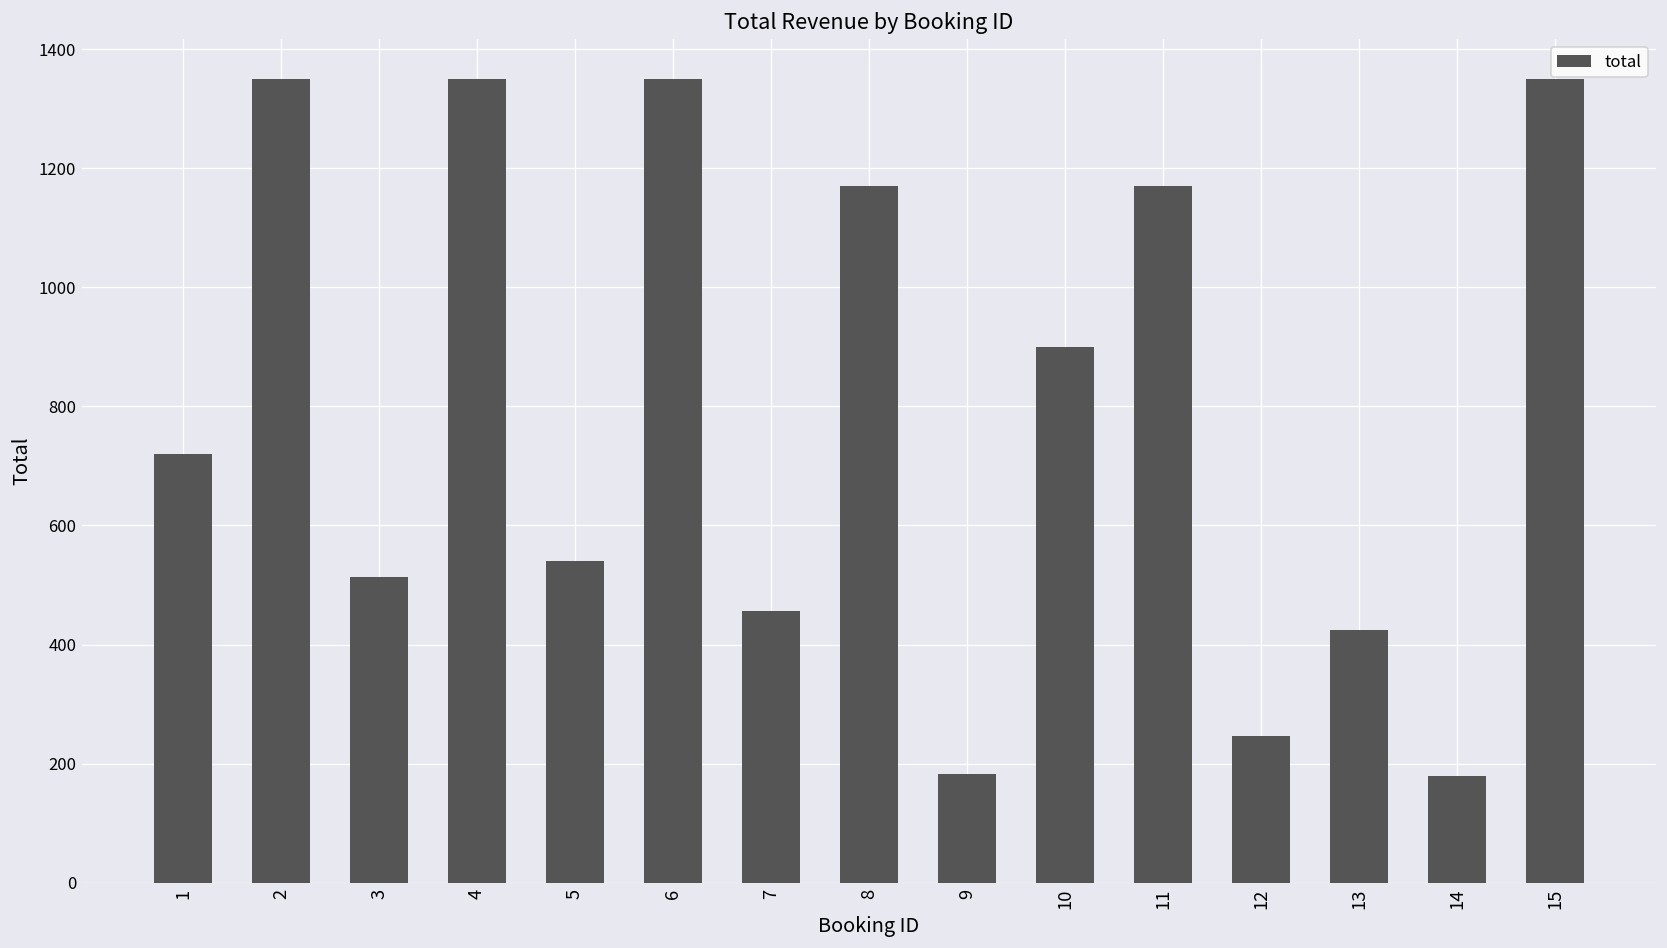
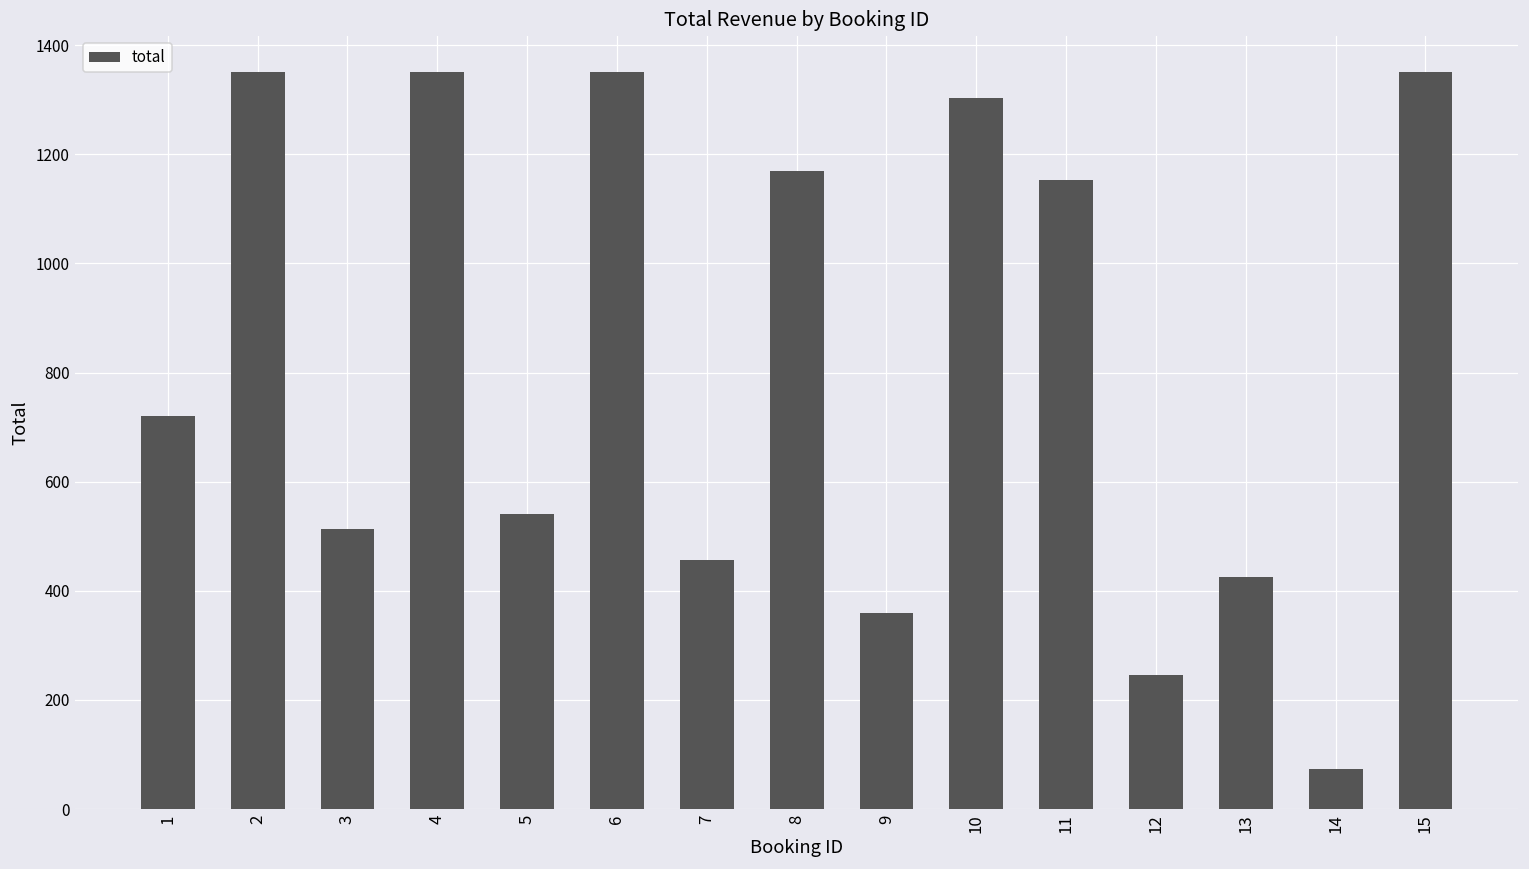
9: 180 -> 360
10: 900 -> 1300
11: 1170 -> 1150
14: 180 -> 70
